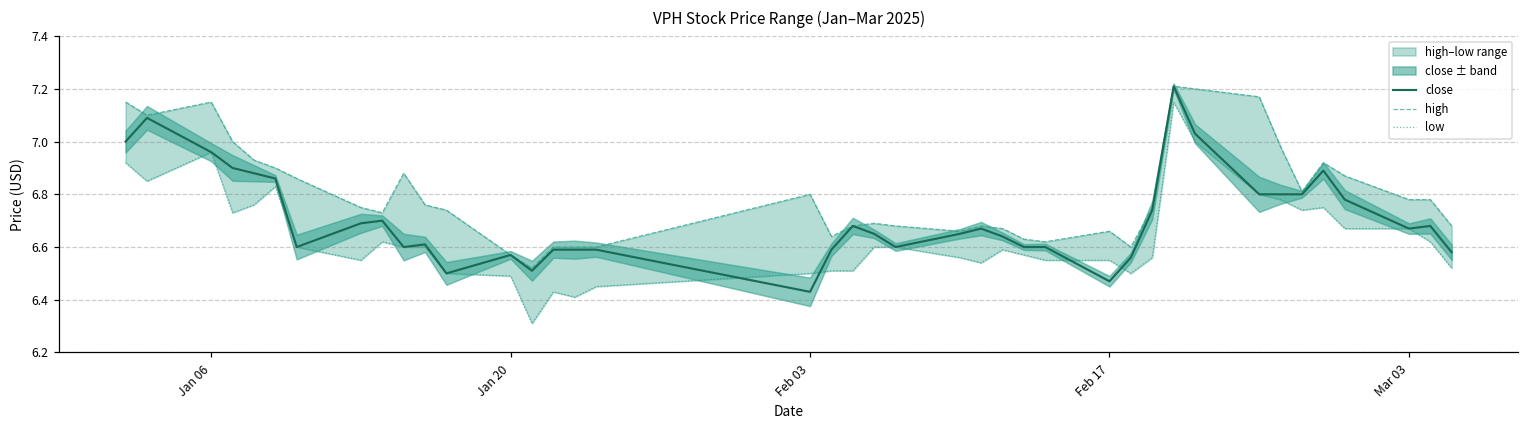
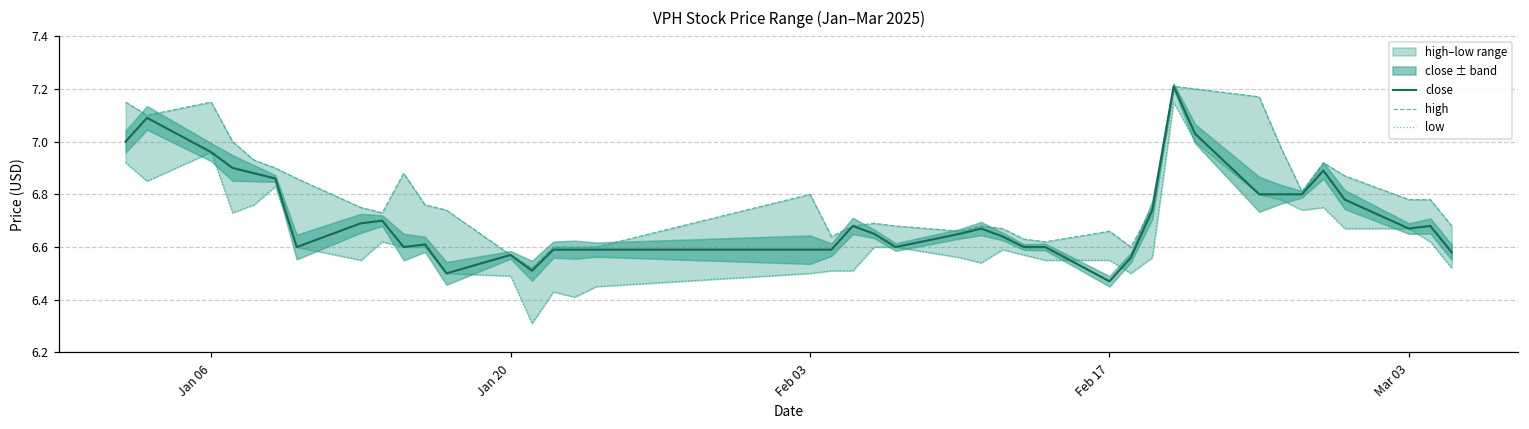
close, Feb 03: 6.43 -> 6.59
